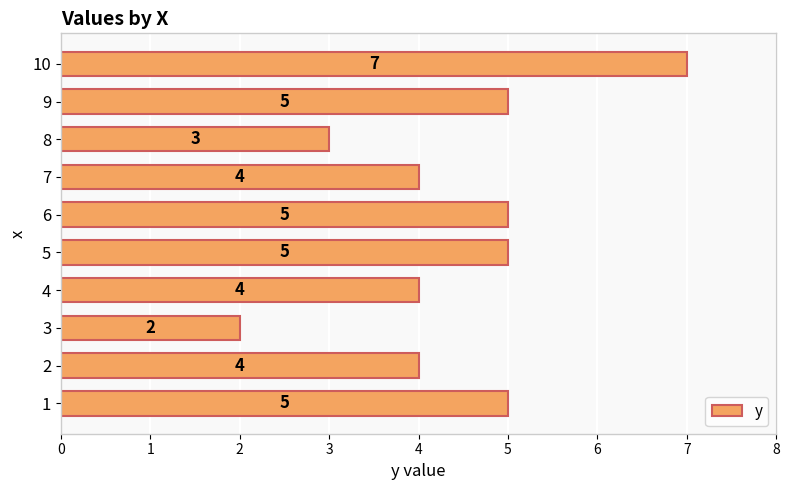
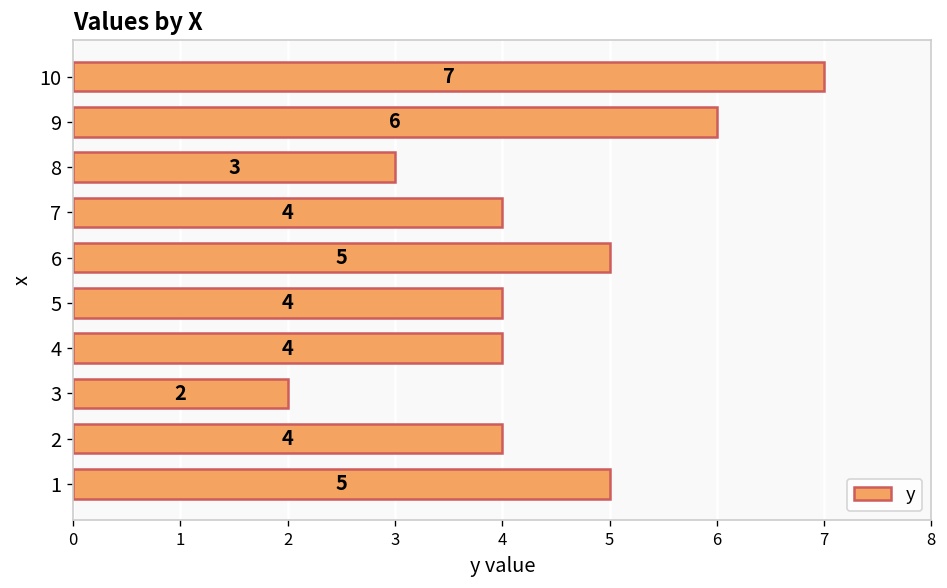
9: 5 -> 6
5: 5 -> 4
